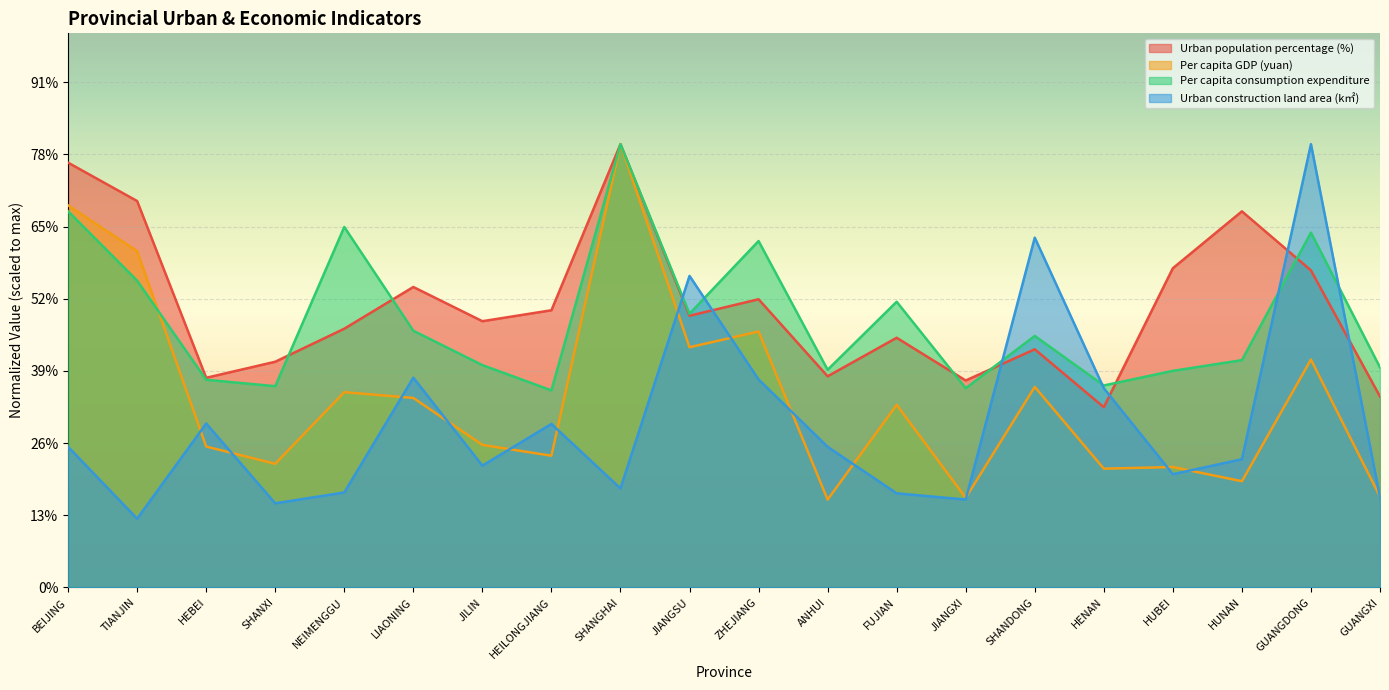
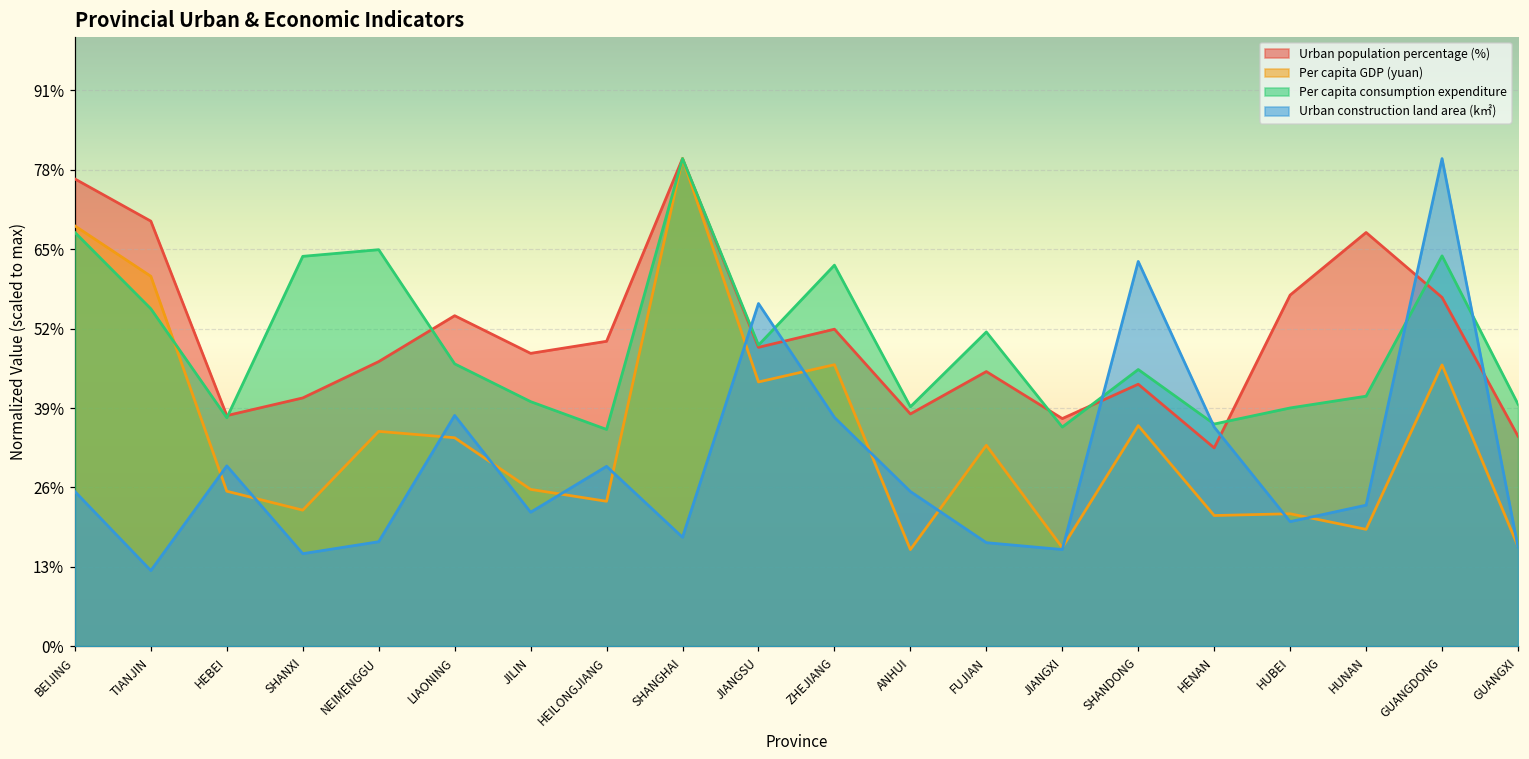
Per capita consumption expenditure, SHANXI: 36% -> 64%
Per capita GDP (yuan), GUANGDONG: 41% -> 46%
